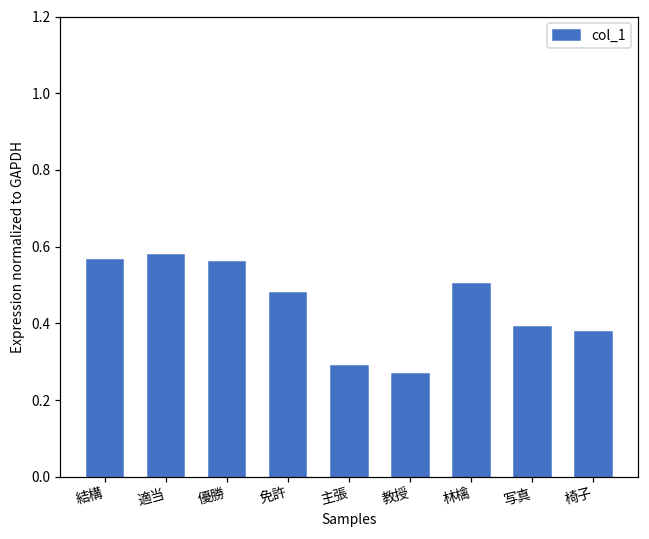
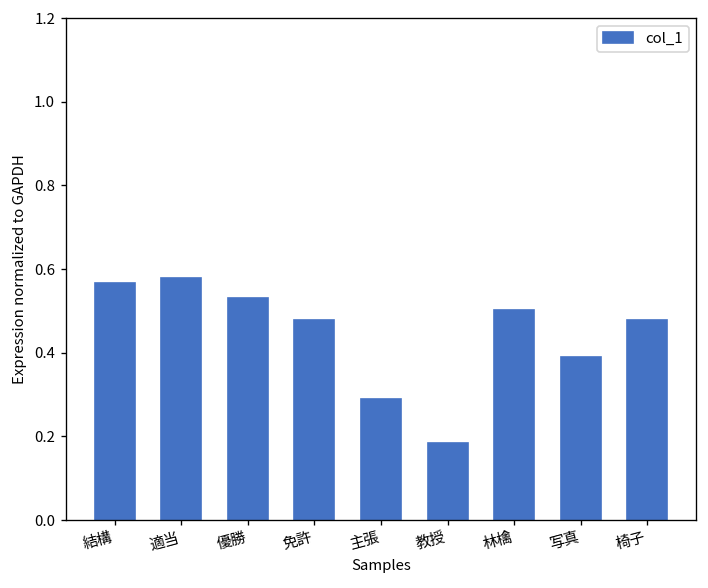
優勝: 0.56 -> 0.53
教授: 0.27 -> 0.19
椅子: 0.38 -> 0.48
